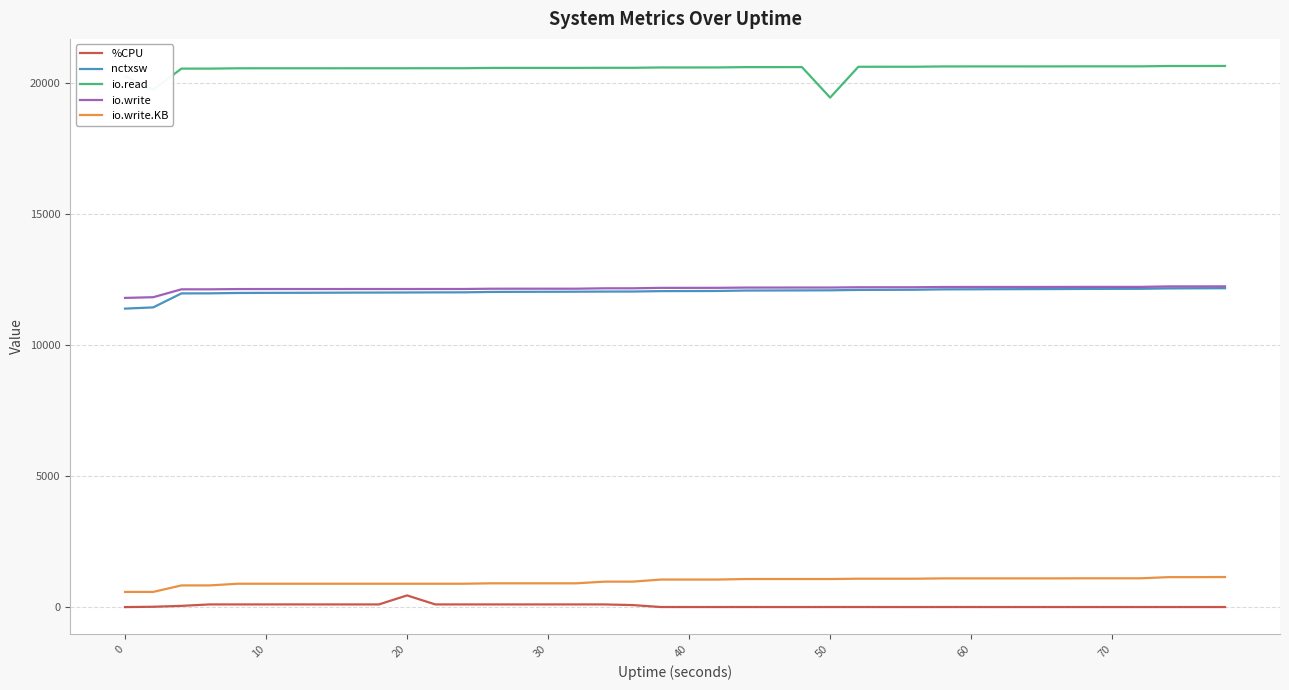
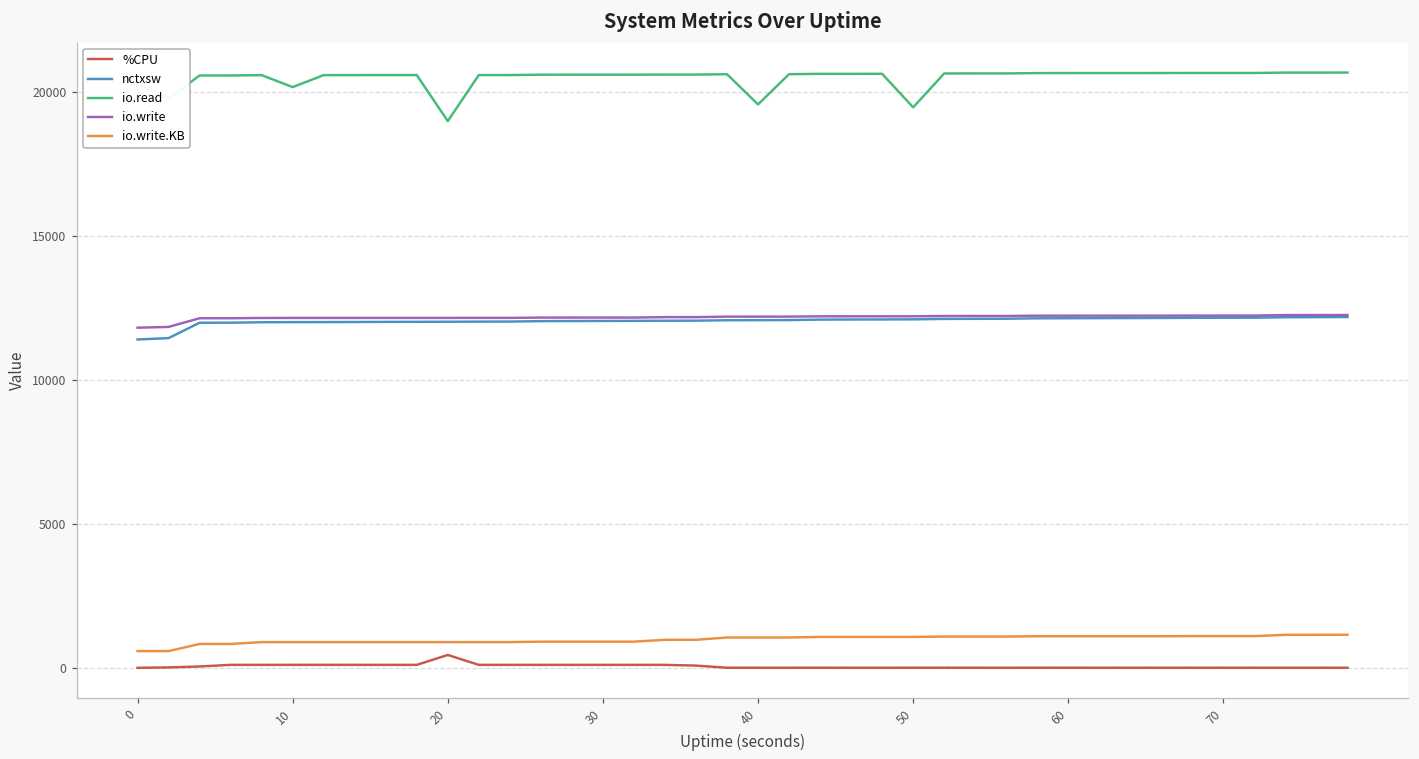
io.read, 10: 20600 -> 20200
io.read, 20: 20600 -> 19000
io.read, 40: 20600 -> 19600
